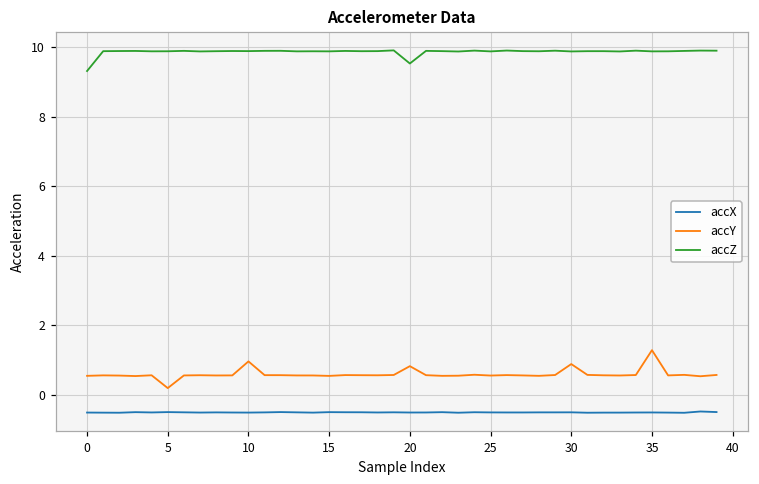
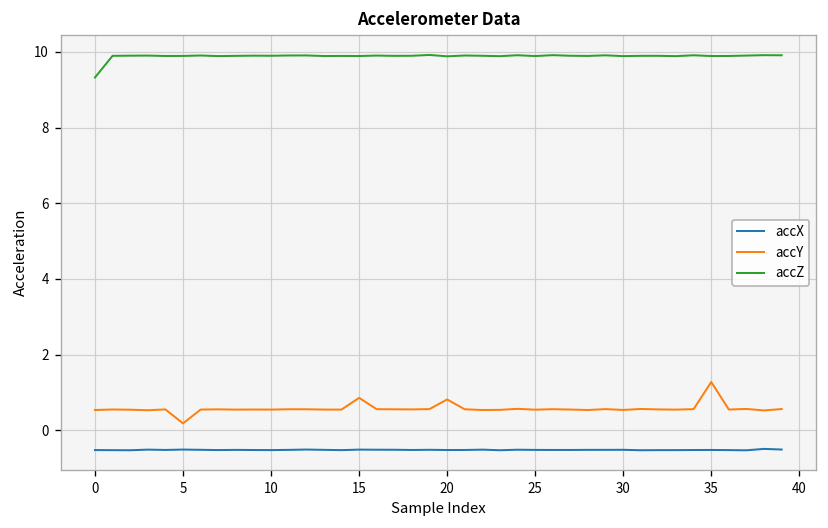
accY, 10: 1.0 -> 0.6
accY, 15: 0.5 -> 0.9
accZ, 20: 9.5 -> 9.9
accY, 30: 0.9 -> 0.5
